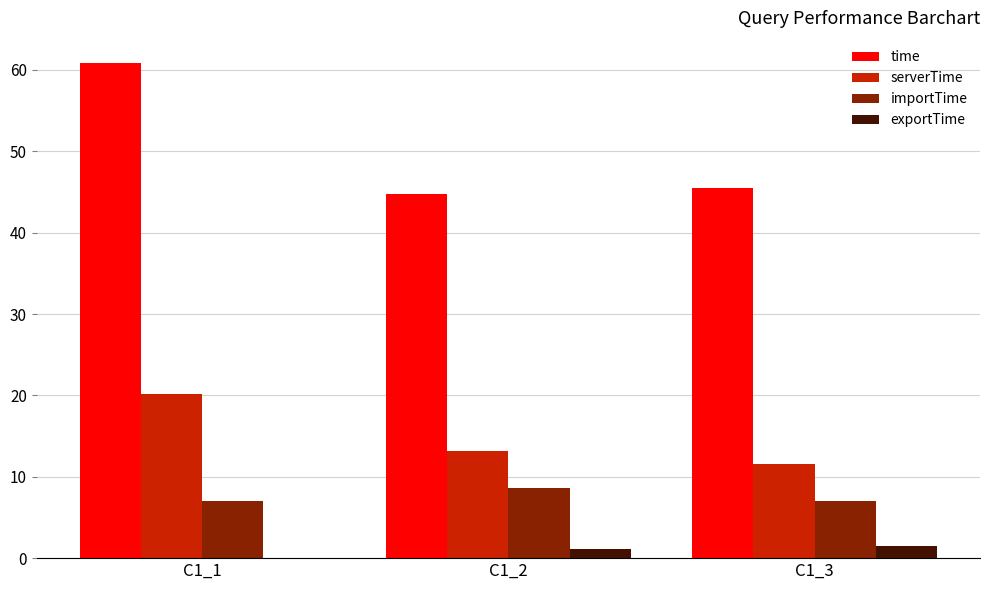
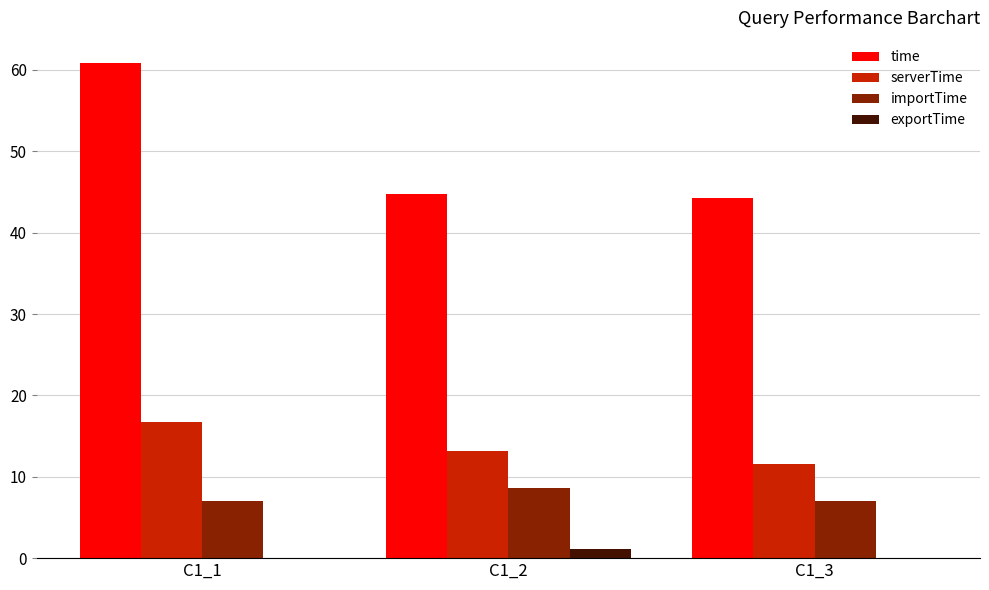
serverTime, C1_1: 20 -> 17
time, C1_3: 45 -> 44
exportTime, C1_3: 1 -> 0
